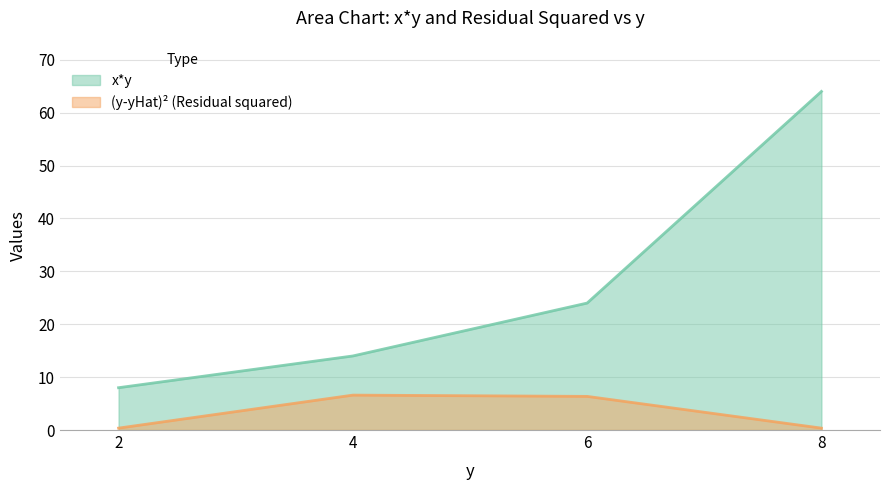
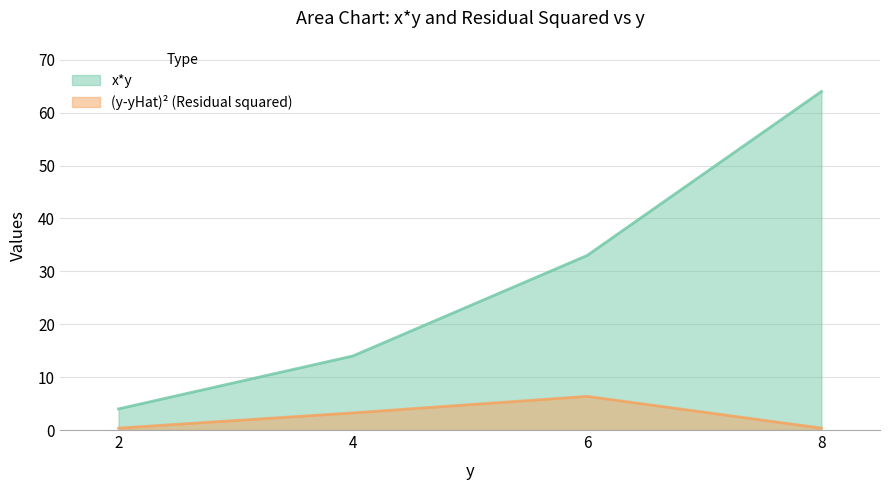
x*y, 2: 8 -> 4
(y-yHat)² (Residual squared), 4: 7 -> 3
x*y, 6: 24 -> 33
